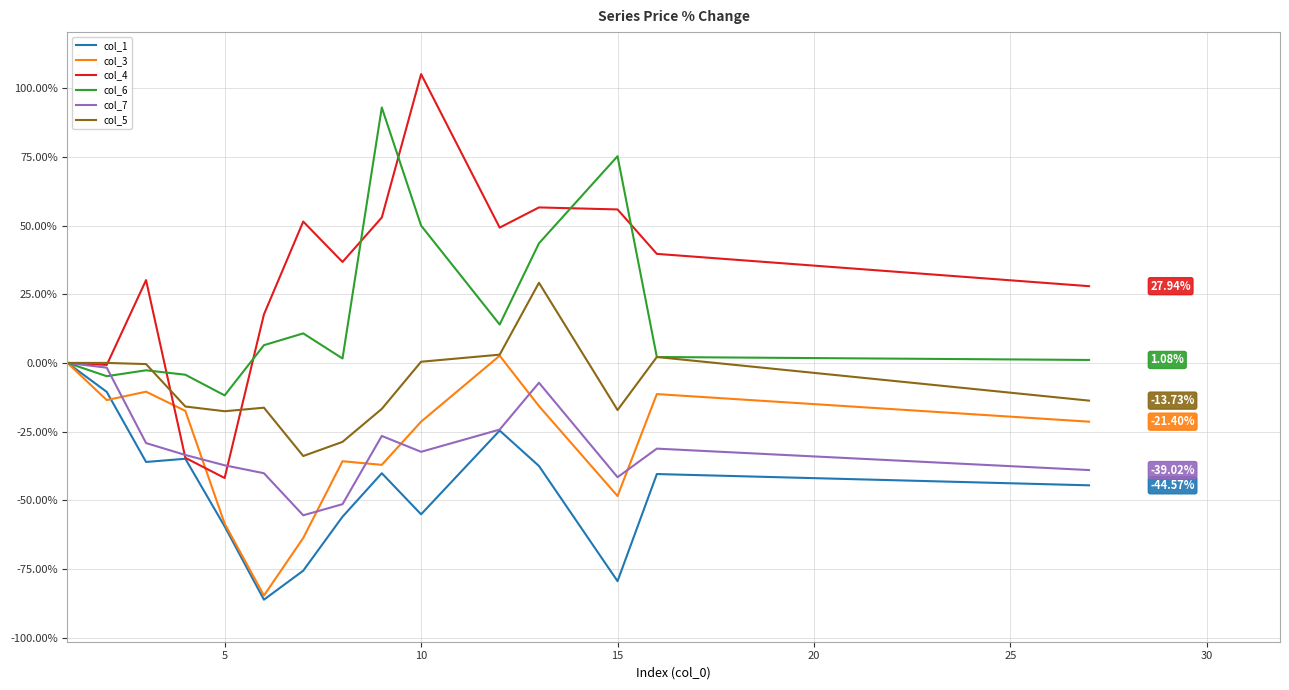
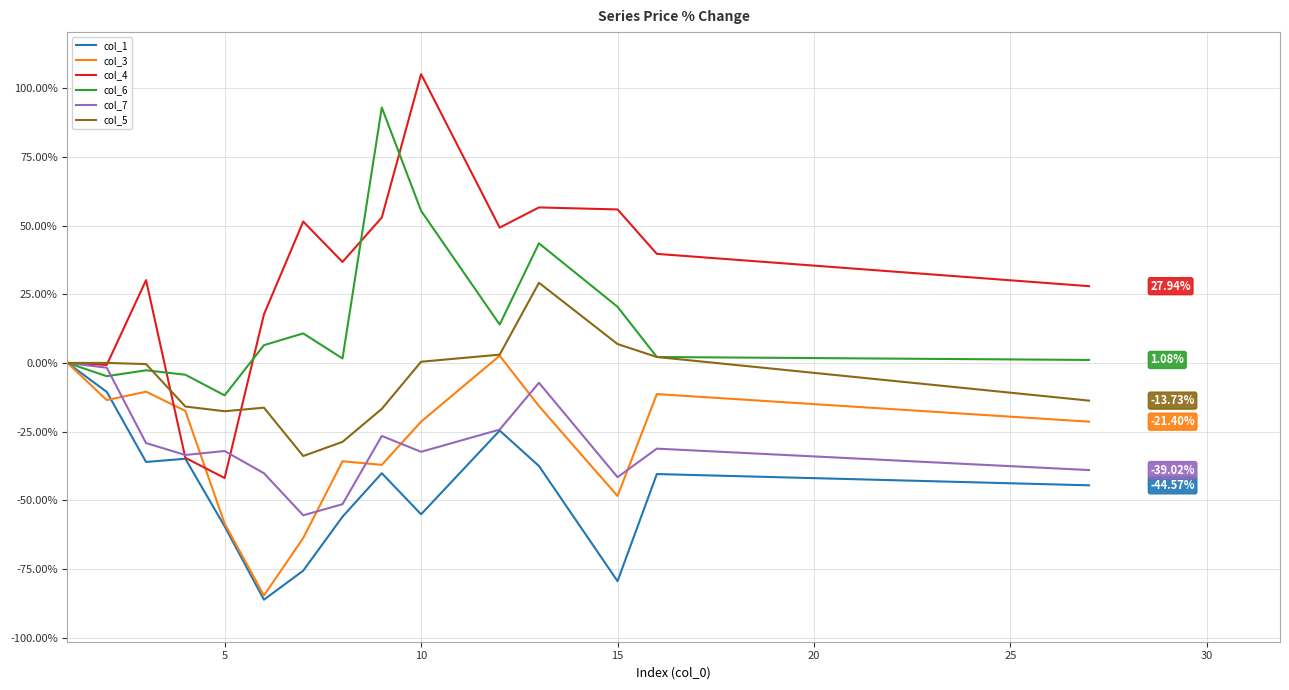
col_7, 5: -37% -> -32%
col_6, 10: 50% -> 55%
col_6, 15: 75% -> 20%
col_5, 15: -17% -> 7%
